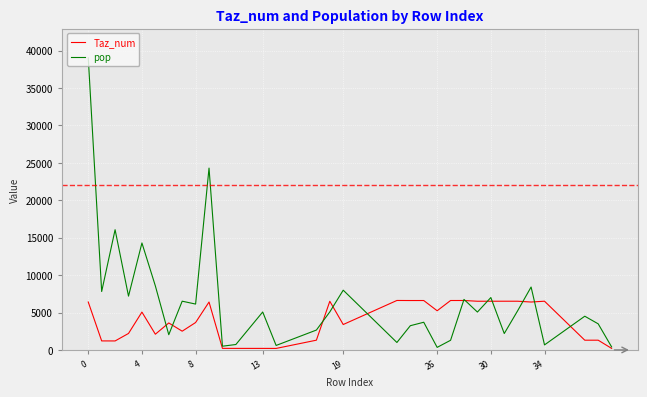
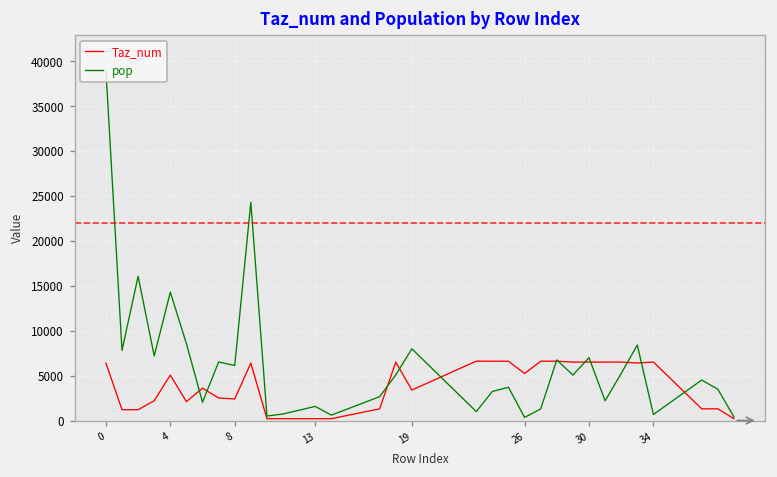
Taz_num, 8: 4000 -> 2000
pop, 13: 5000 -> 2000
